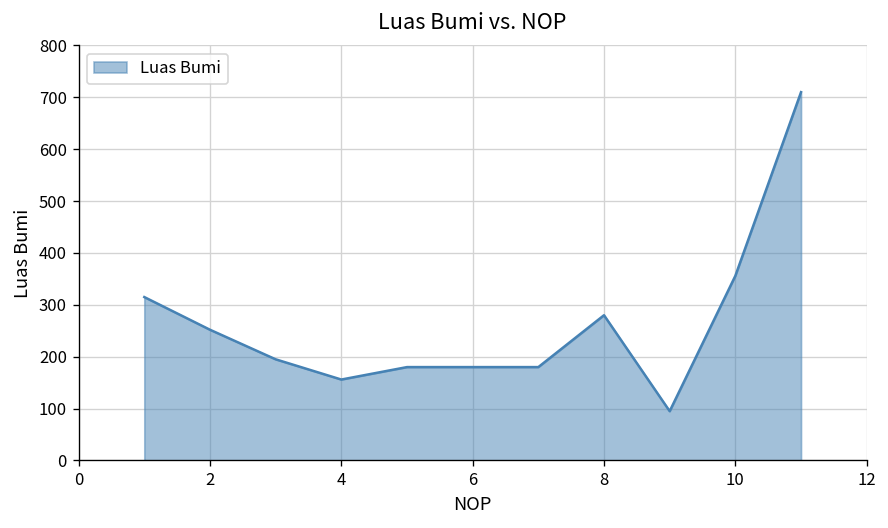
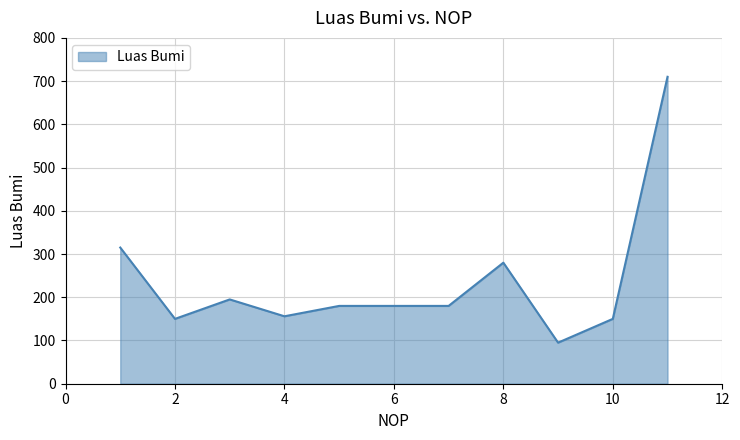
2: 250 -> 150
10: 360 -> 150
